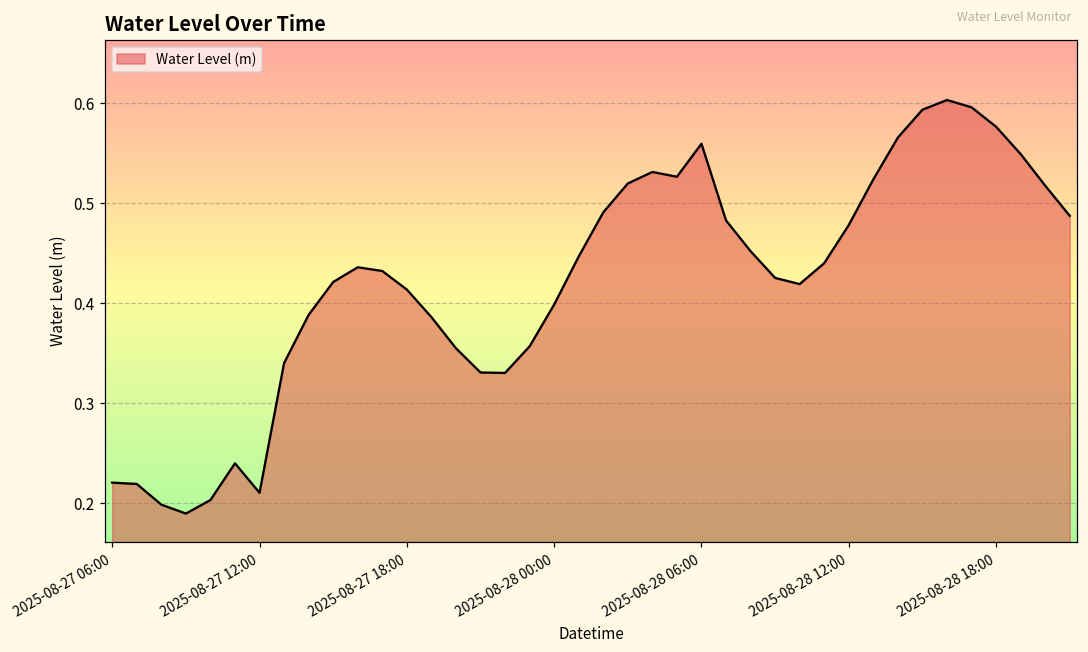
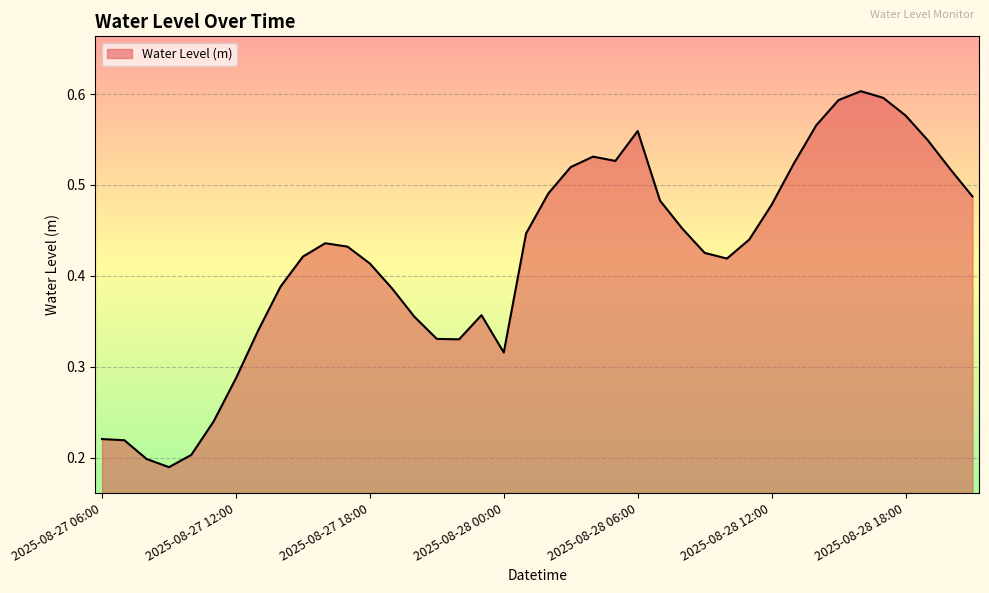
2025-08-27 12:00: 0.21 -> 0.29
2025-08-28 00:00: 0.40 -> 0.32
